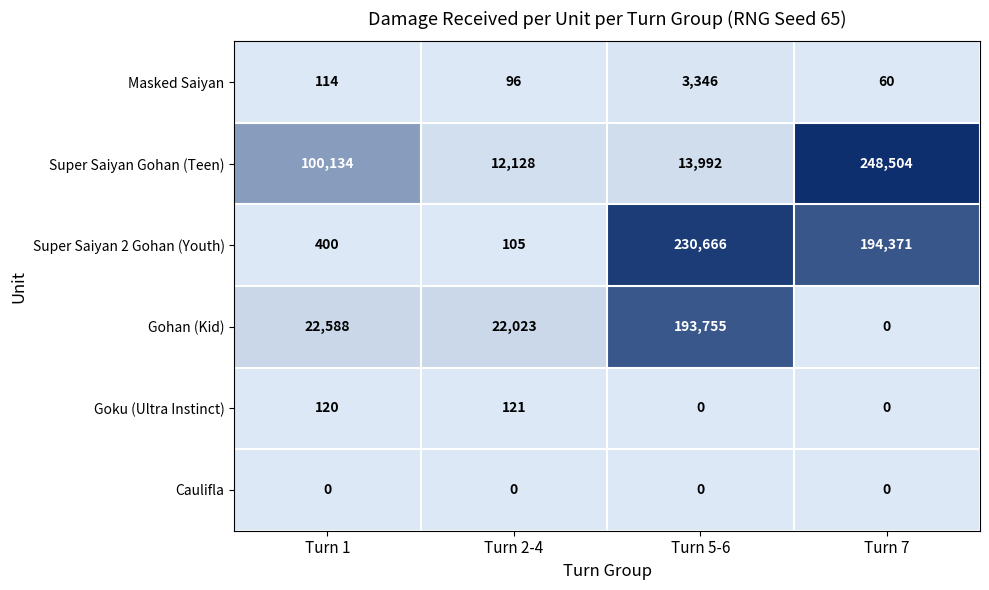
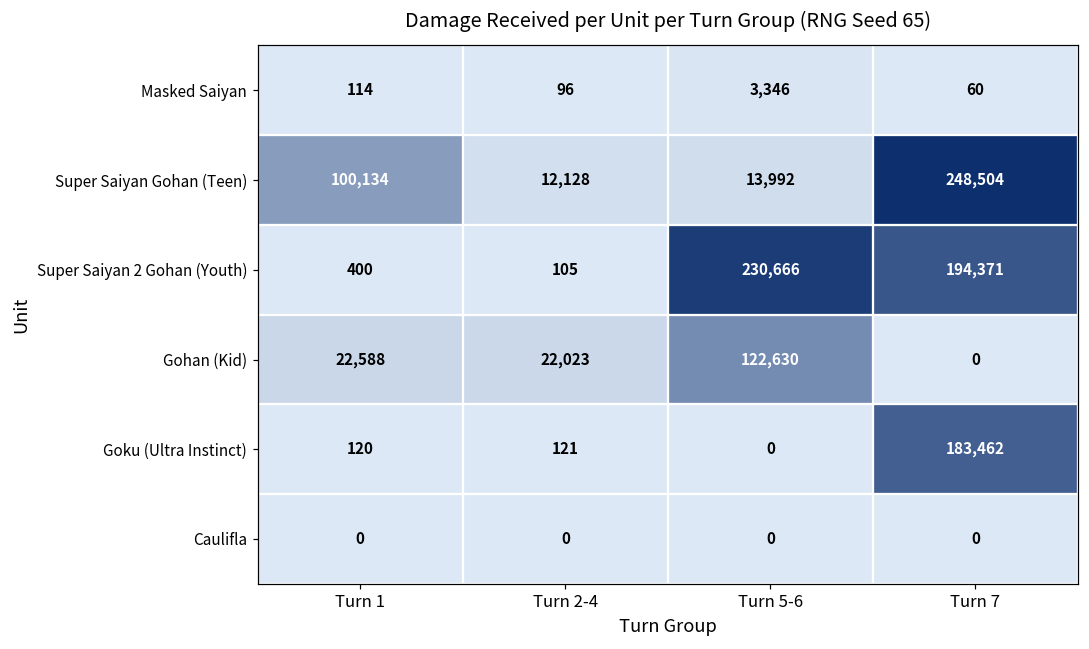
Gohan (Kid), Turn 5-6: 193,755 -> 122,630
Goku (Ultra Instinct), Turn 7: 0 -> 183,462
